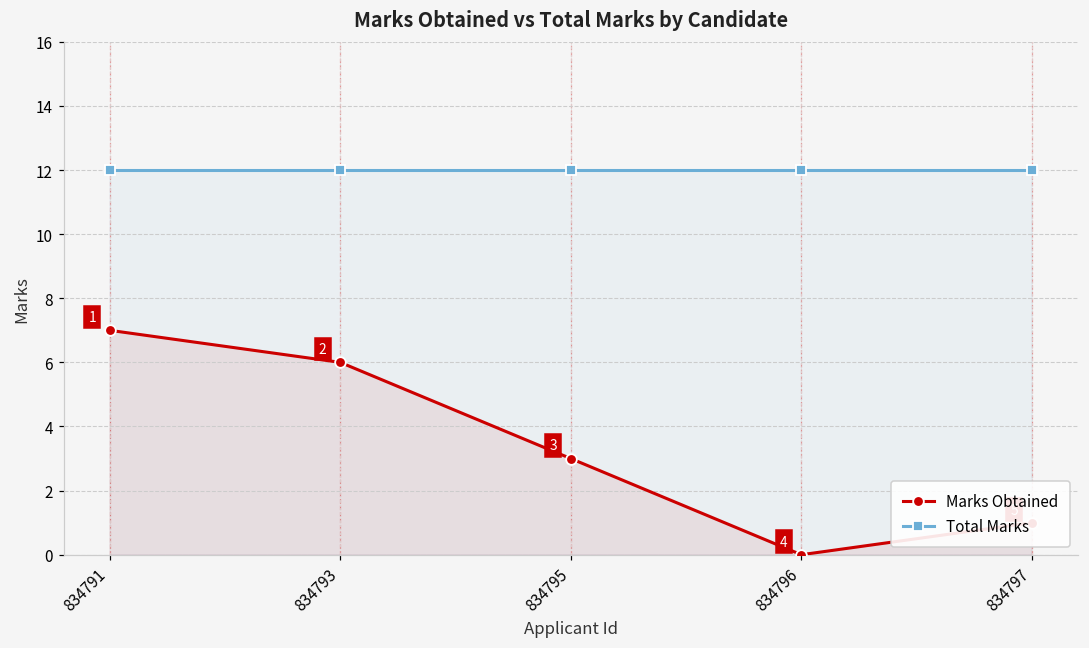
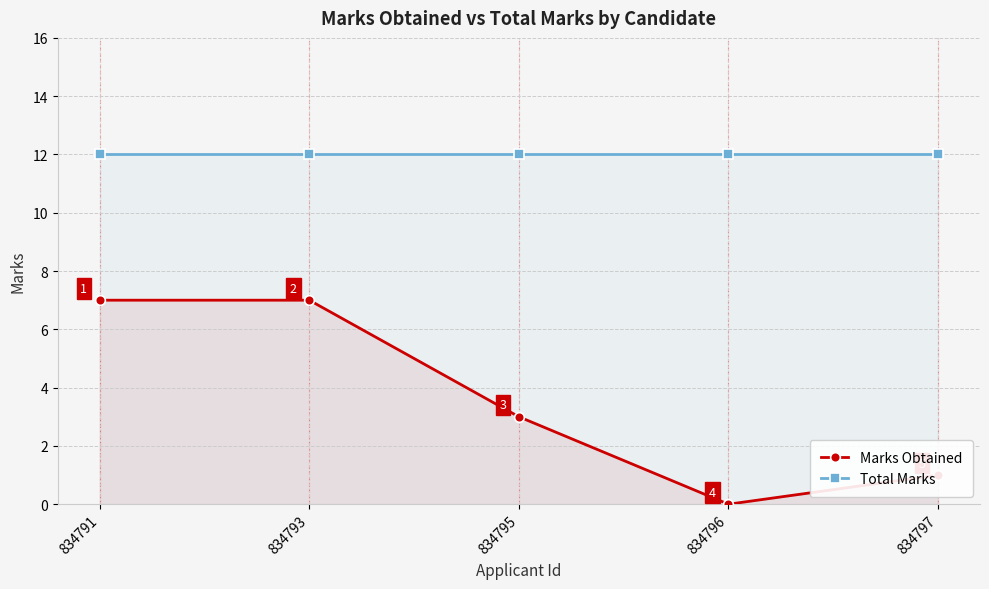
Marks Obtained, 834793: 6 -> 7
